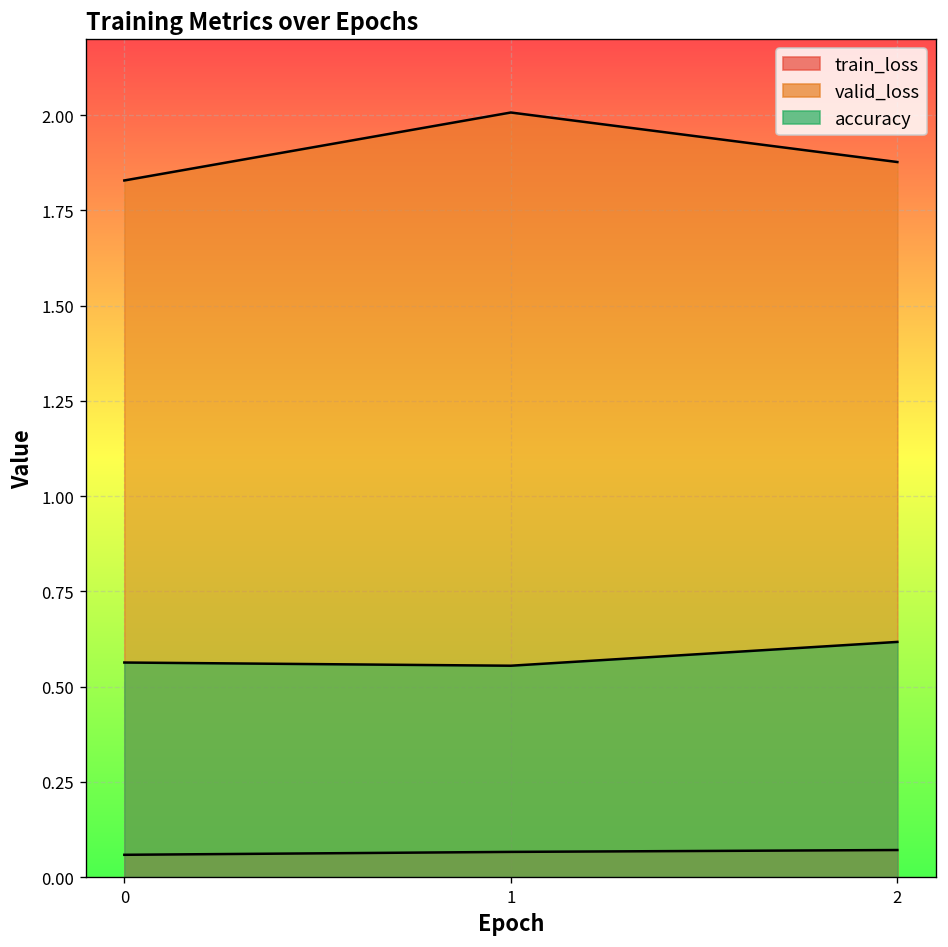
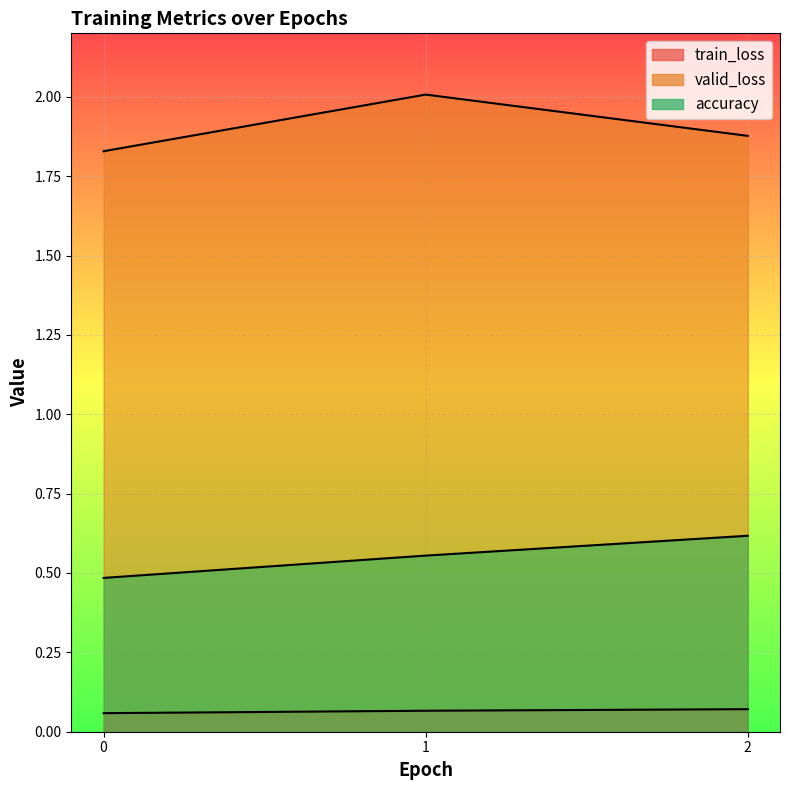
accuracy, 0: 0.56 -> 0.48
